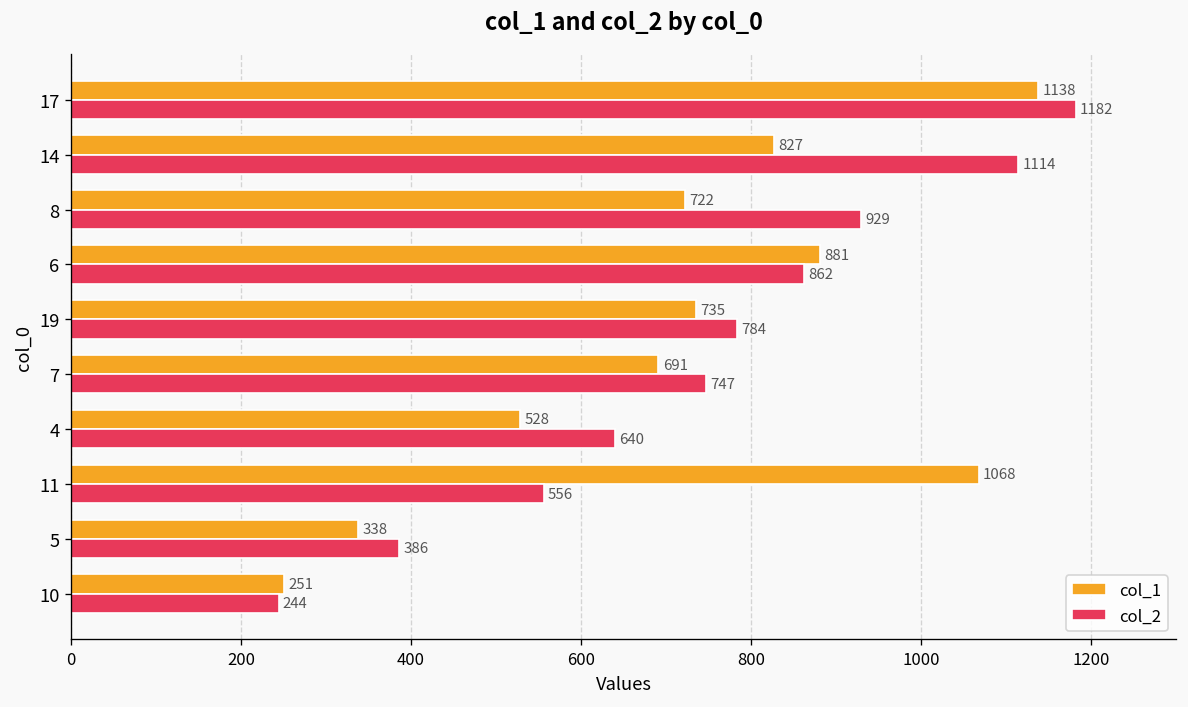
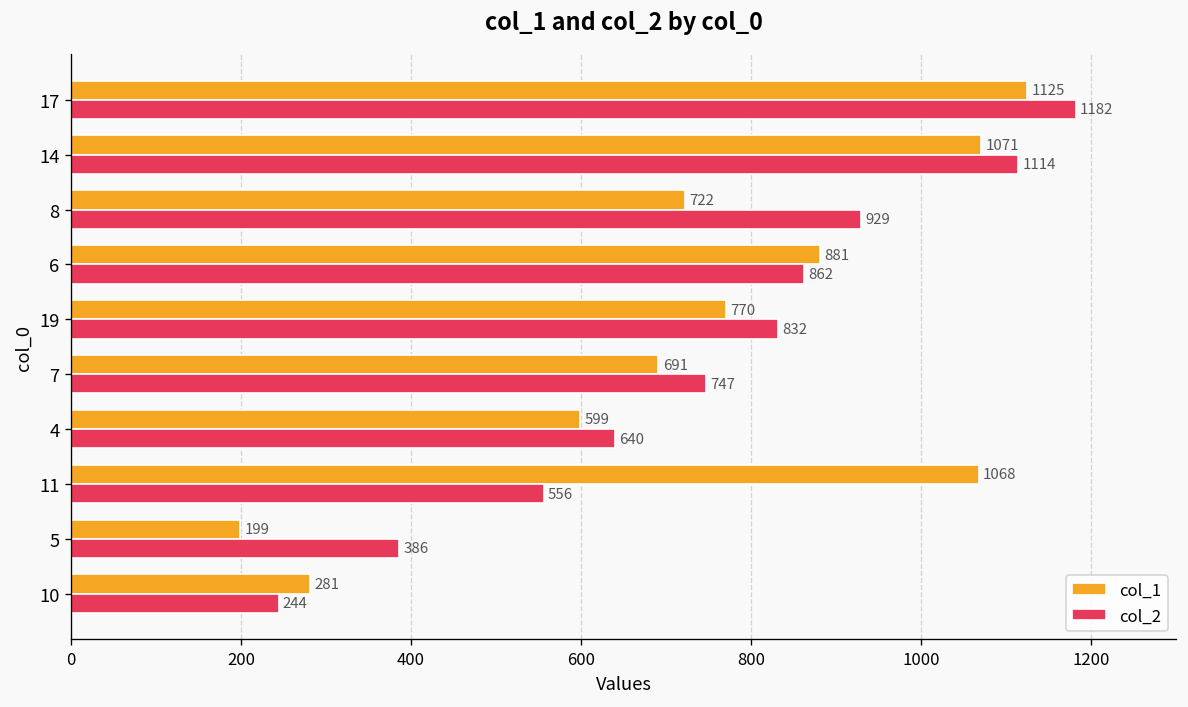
col_1, 17: 1138 -> 1125
col_1, 14: 827 -> 1071
col_1, 19: 735 -> 770
col_2, 19: 784 -> 832
col_1, 4: 528 -> 599
col_1, 5: 338 -> 199
col_1, 10: 251 -> 281
